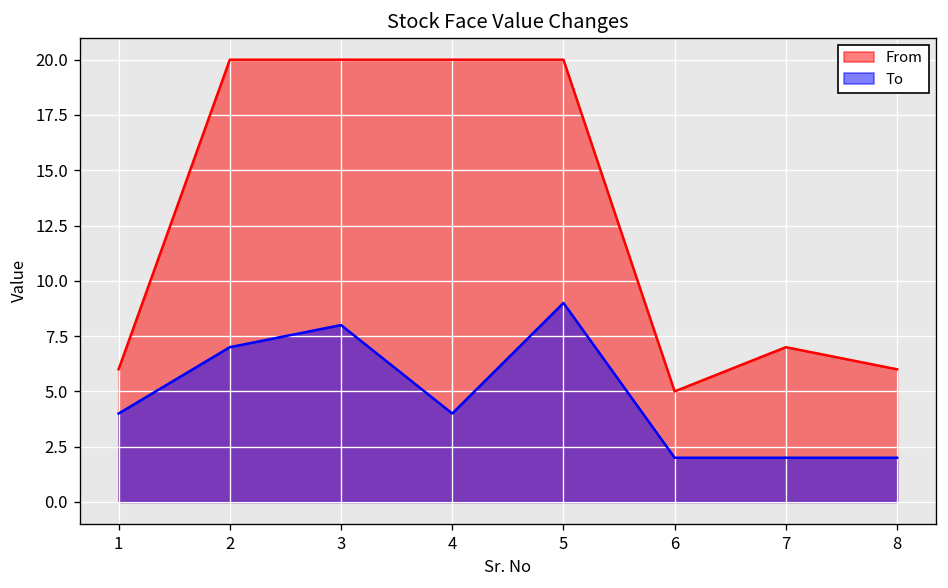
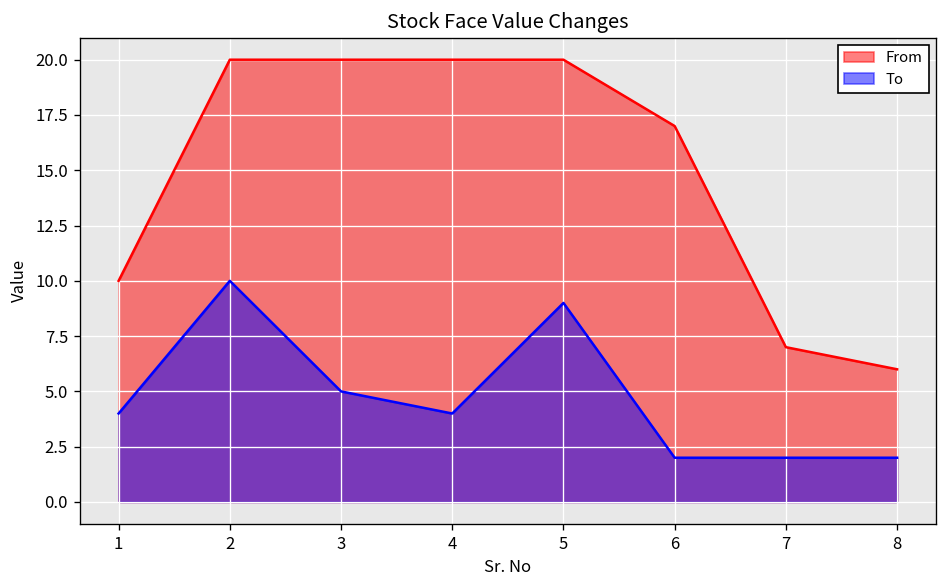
From, 1: 6 -> 10
To, 2: 7 -> 10
To, 3: 8 -> 5
From, 6: 5 -> 17
